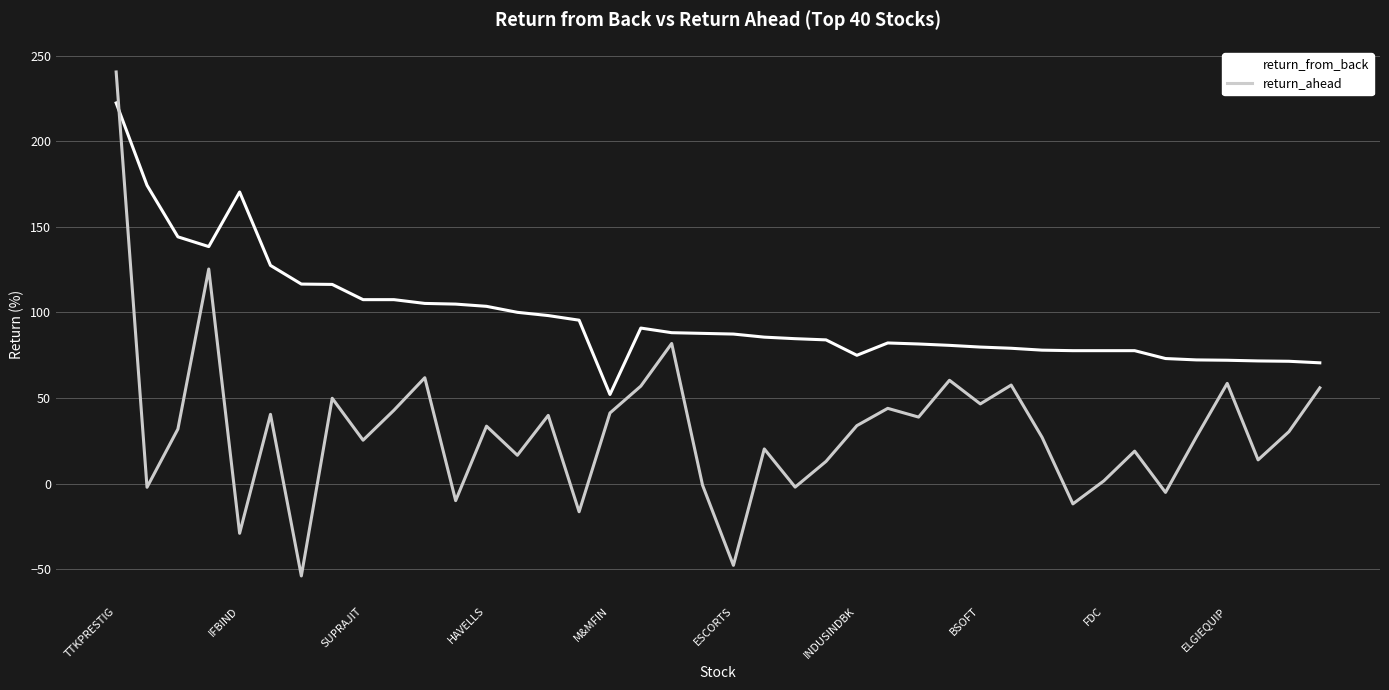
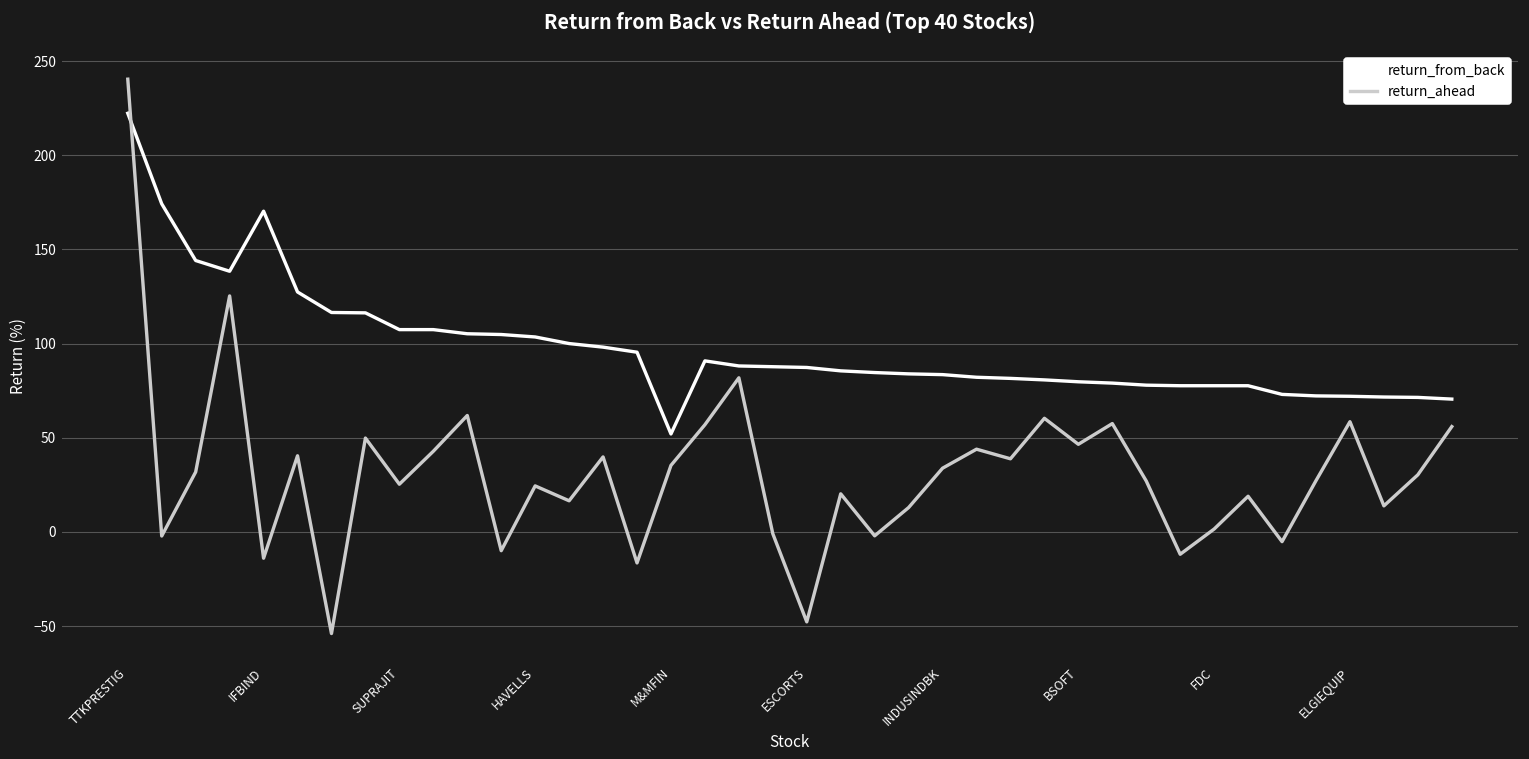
return_ahead, IFBIND: -29 -> -14
return_ahead, HAVELLS: 34 -> 24
return_ahead, M&MFIN: 41 -> 35
return_from_back, INDUSINDBK: 75 -> 84
